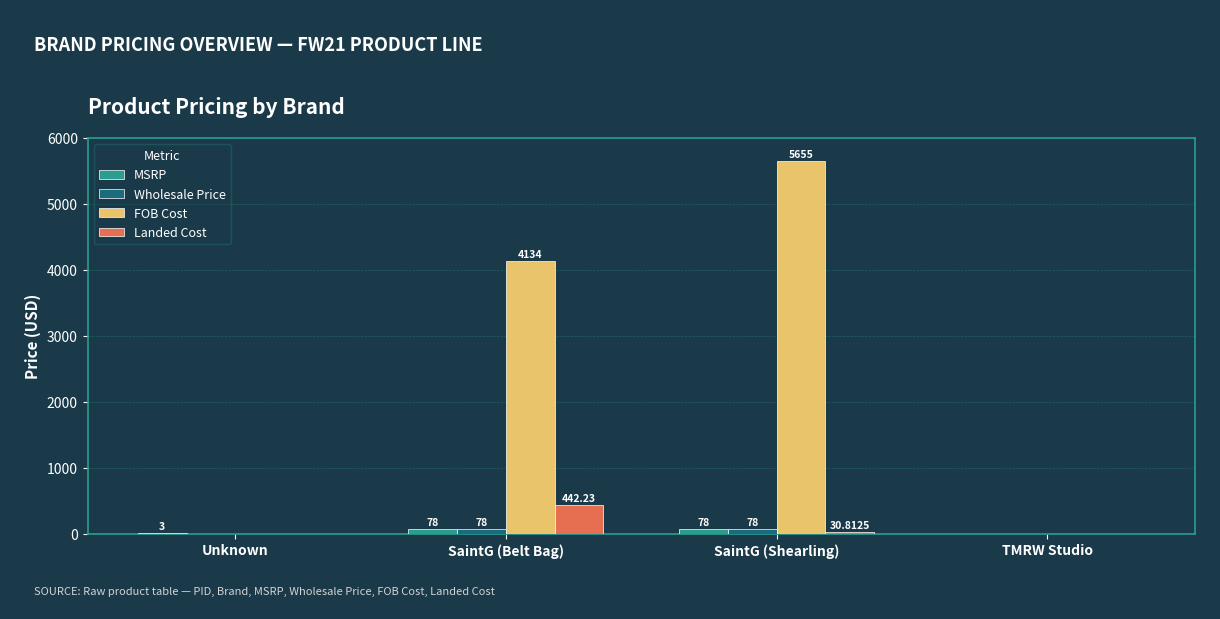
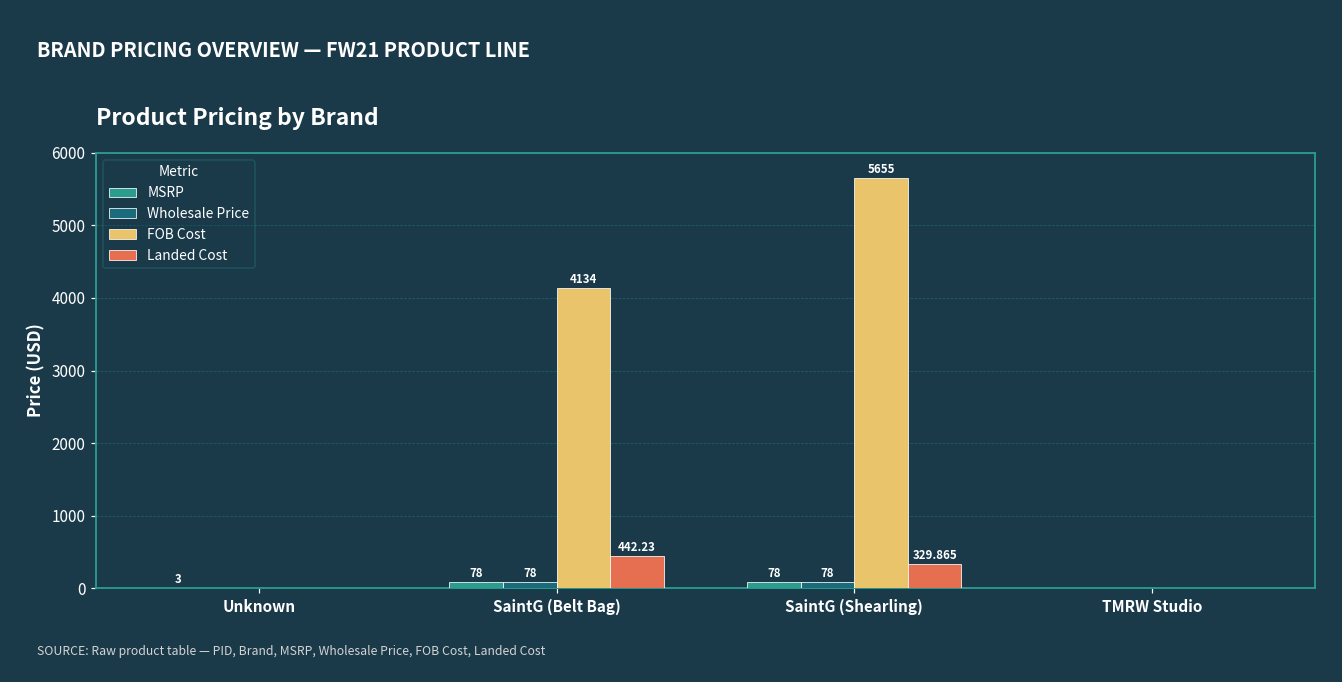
Landed Cost, SaintG (Shearling): 30.8125 -> 329.865
